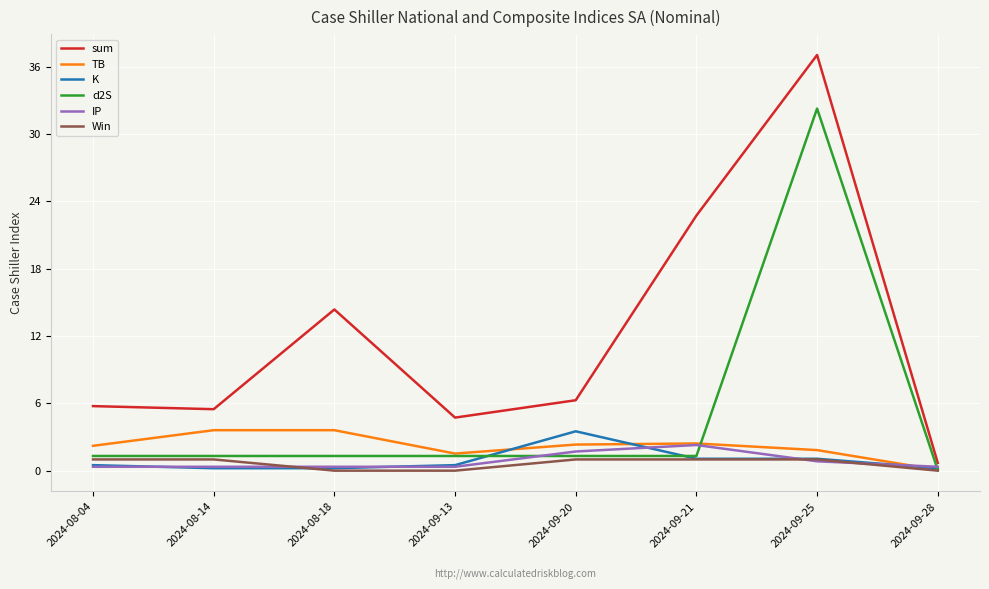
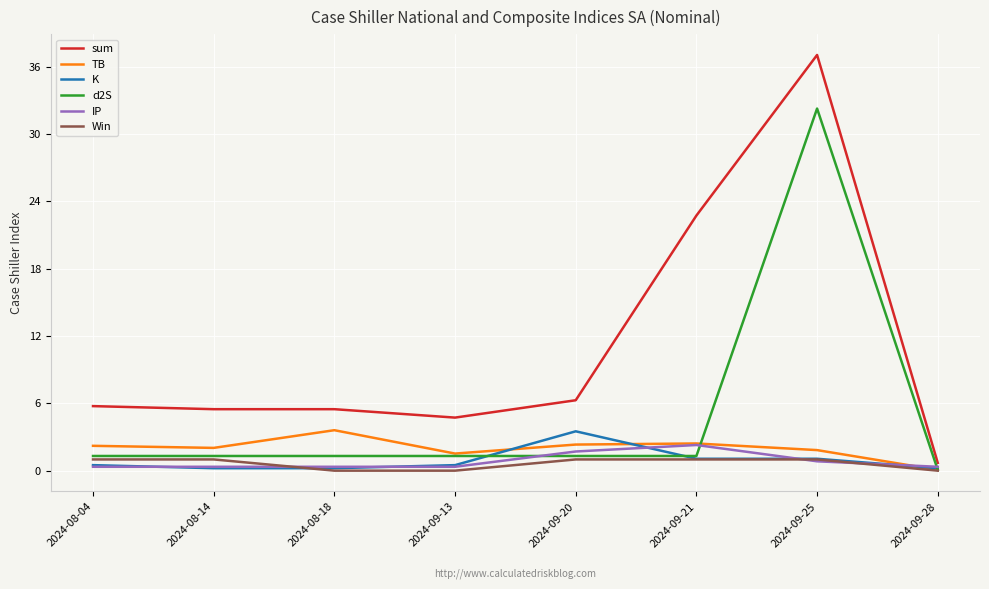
TB, 2024-08-14: 3.6 -> 2.0
sum, 2024-08-18: 14.4 -> 5.5
